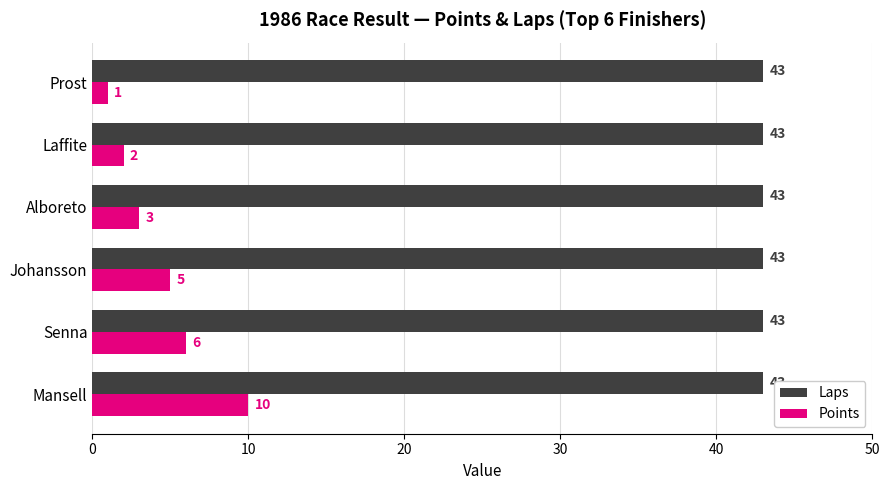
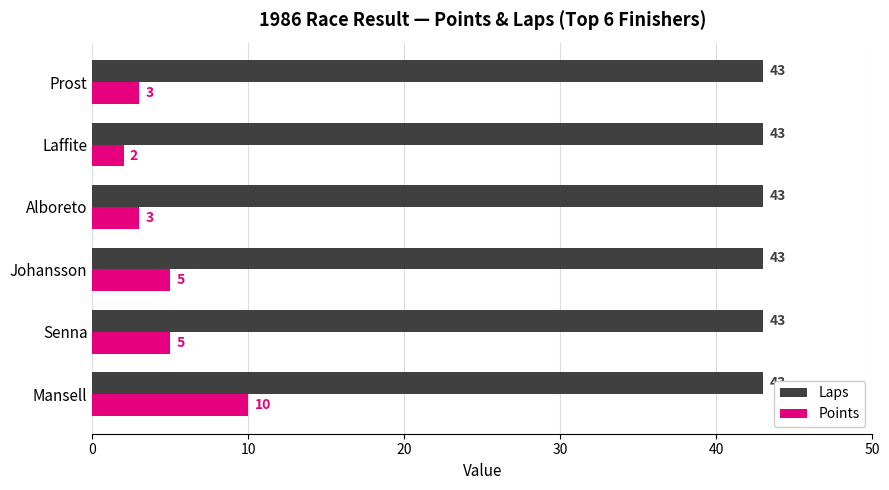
Points, Prost: 1 -> 3
Points, Senna: 6 -> 5
